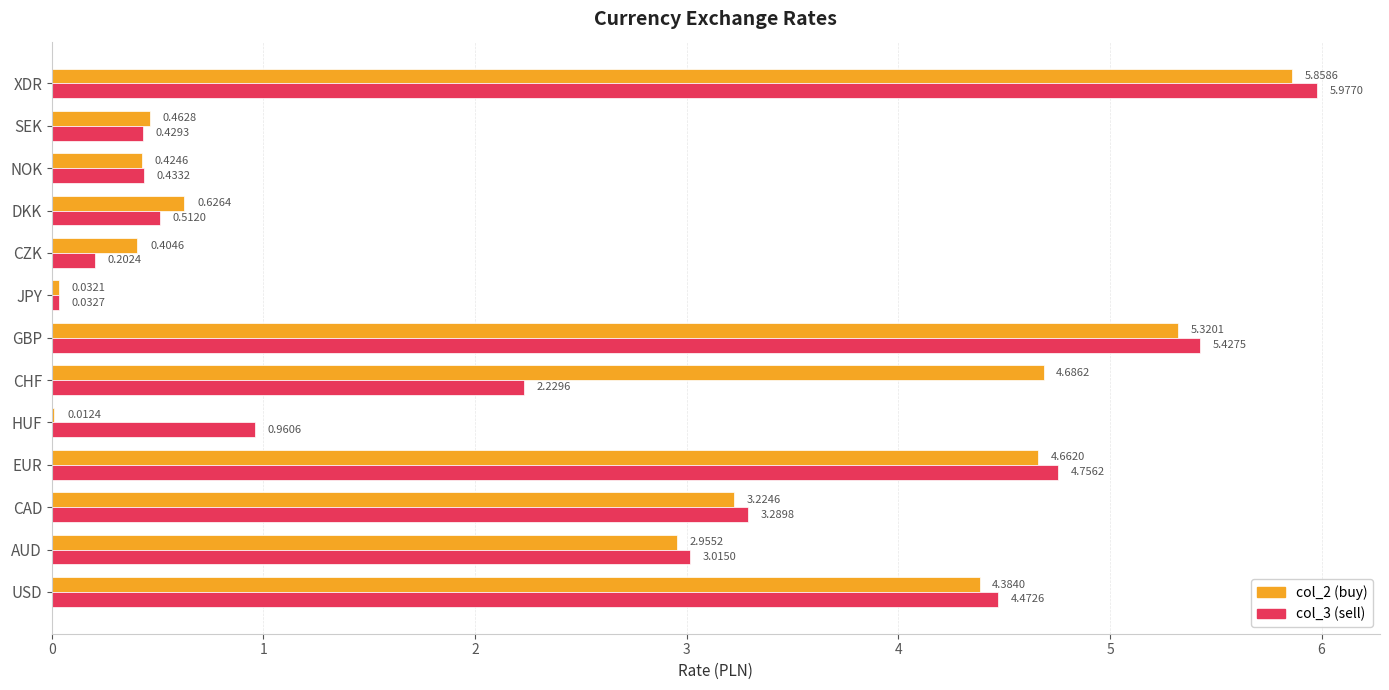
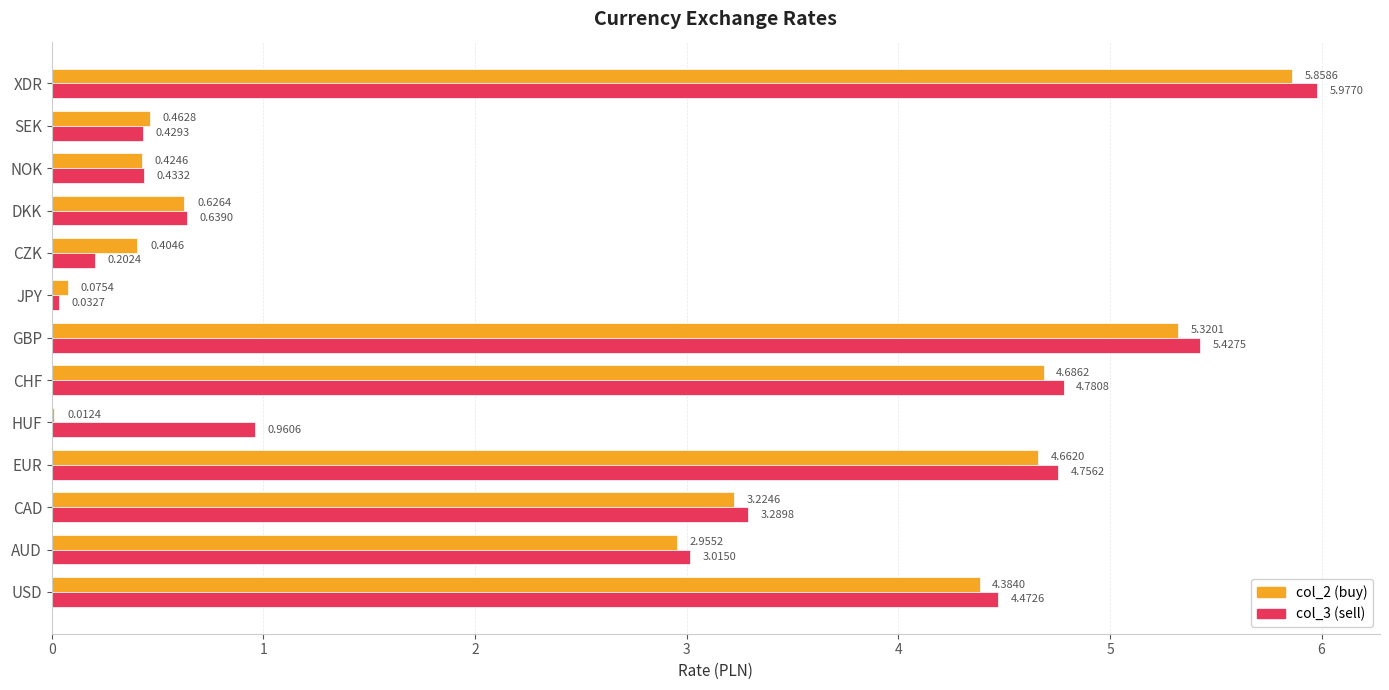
col_3 (sell), DKK: 0.5120 -> 0.6390
col_2 (buy), JPY: 0.0321 -> 0.0754
col_3 (sell), CHF: 2.2296 -> 4.7808
